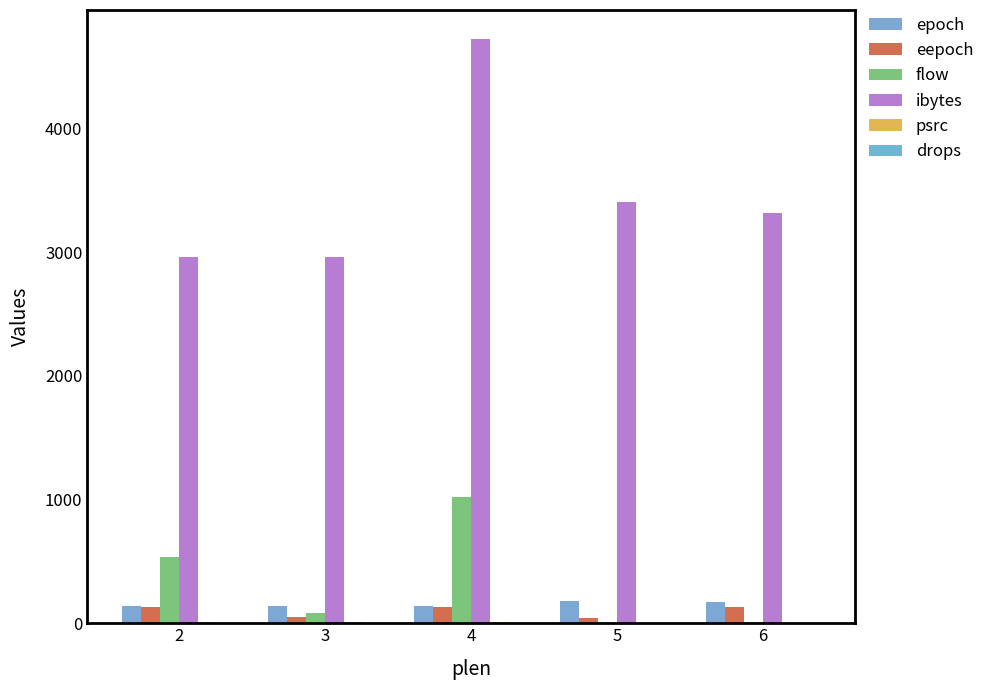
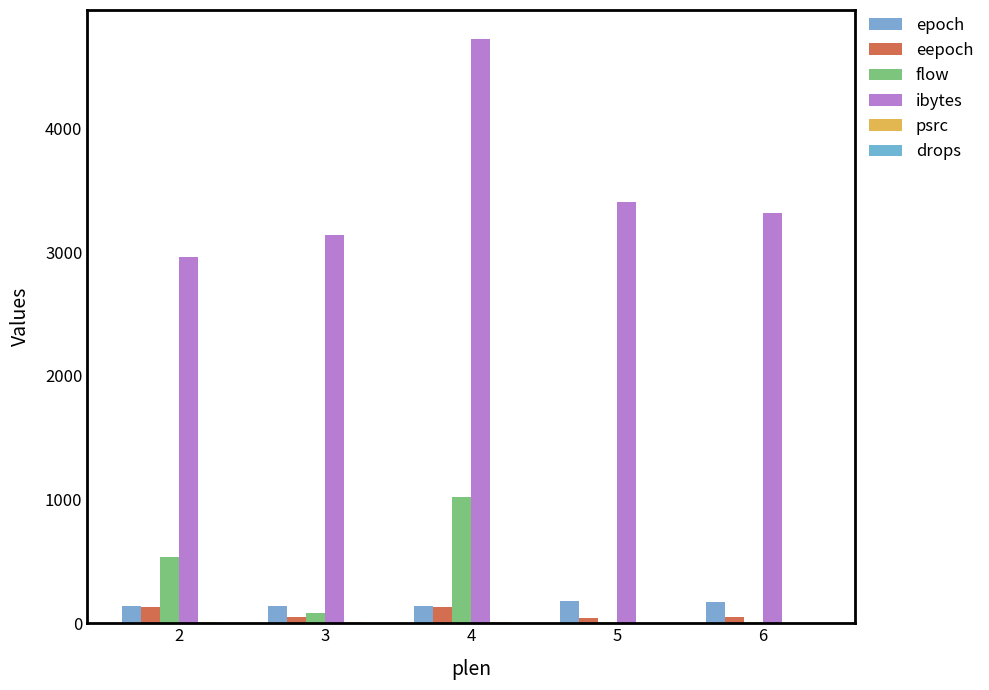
ibytes, 3: 2960 -> 3140
eepoch, 6: 130 -> 50
